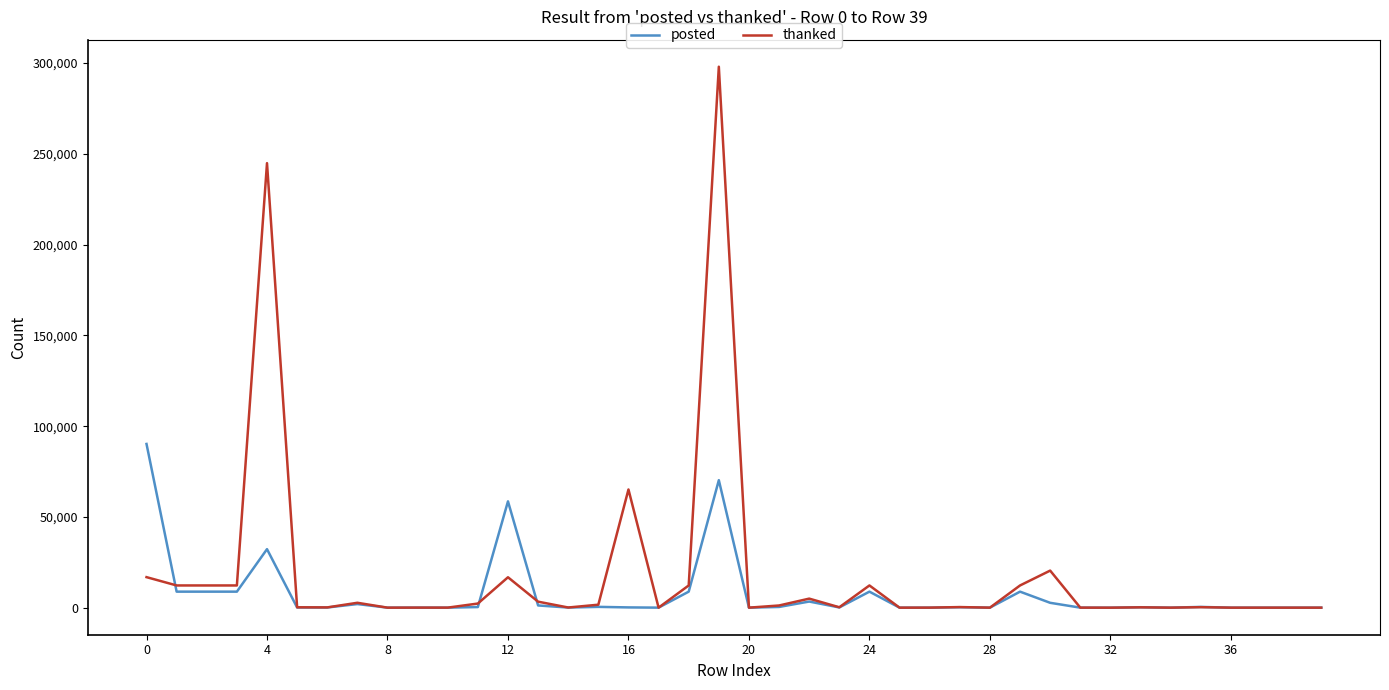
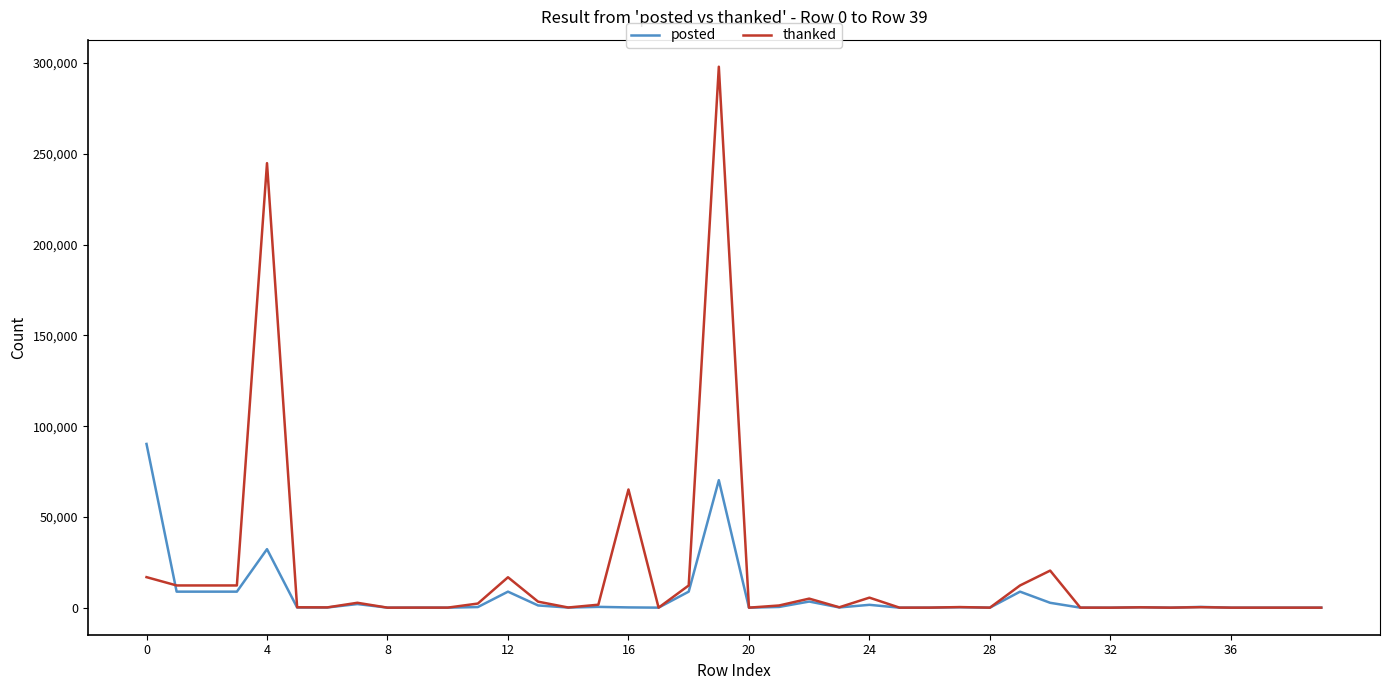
posted, 12: 59,000 -> 9,000
posted, 24: 9,000 -> 2,000
thanked, 24: 12,000 -> 6,000
